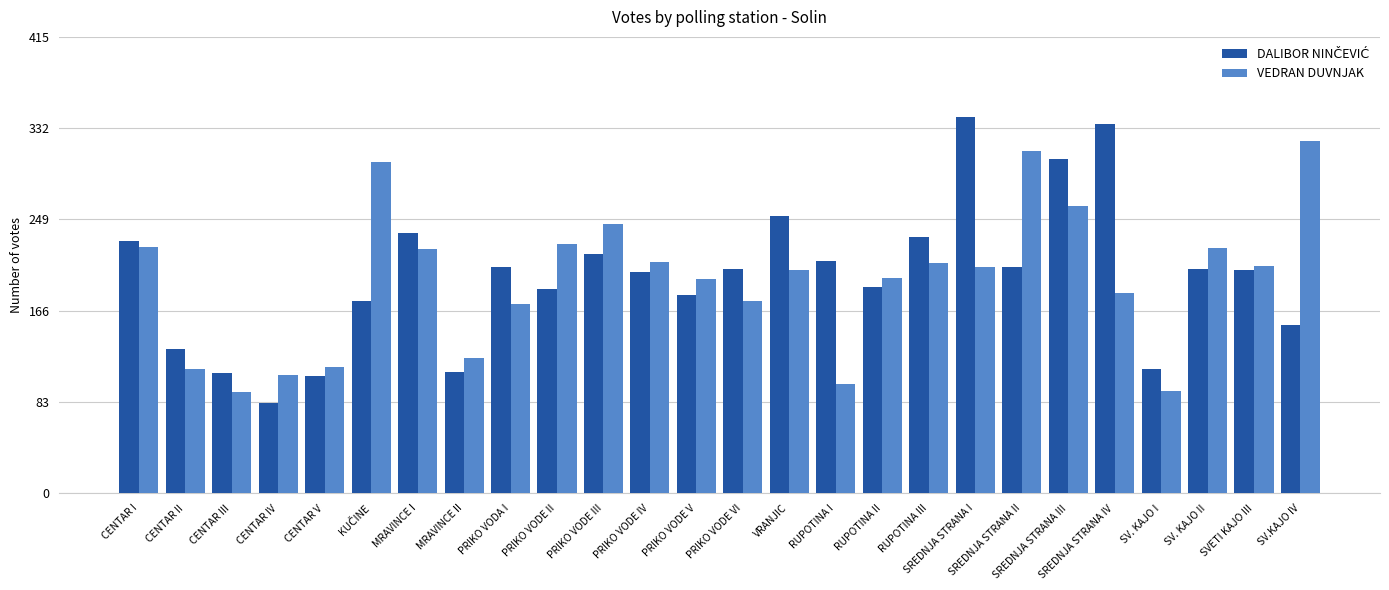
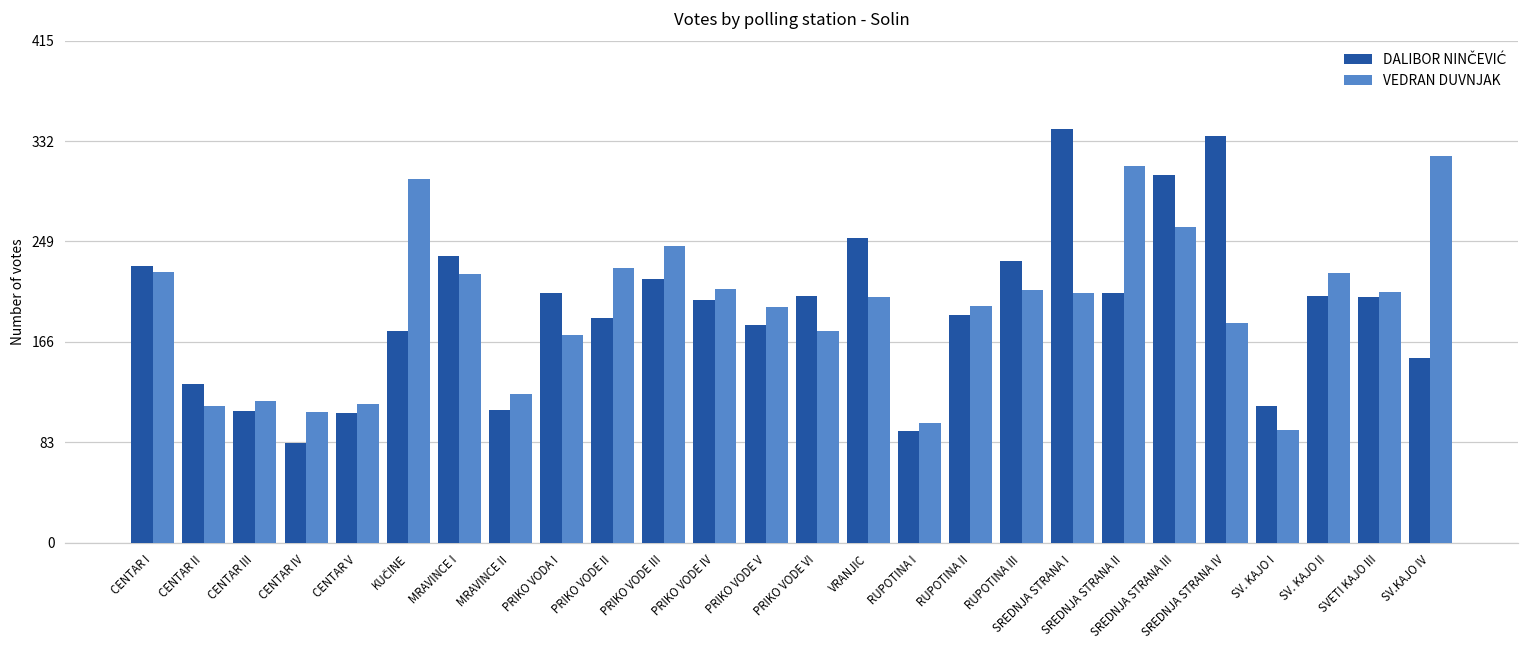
VEDRAN DUVNJAK, CENTAR III: 92 -> 117
DALIBOR NINČEVIĆ, RUPOTINA I: 211 -> 92
